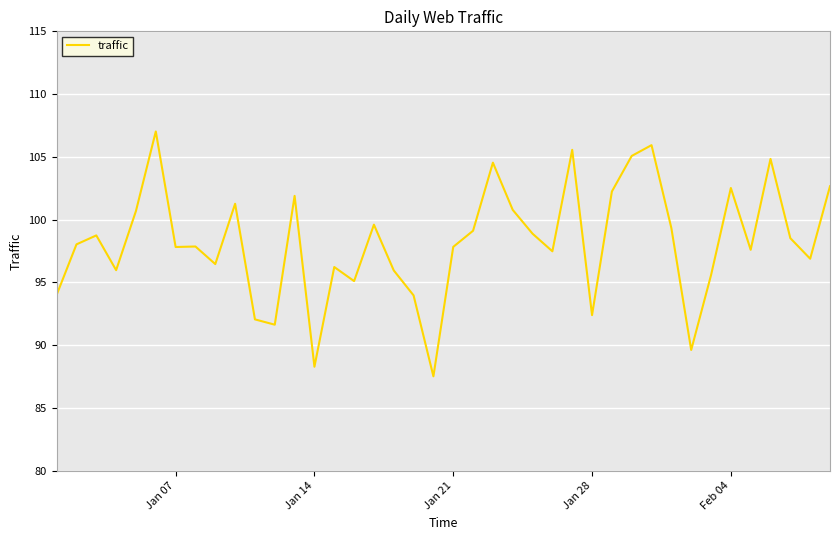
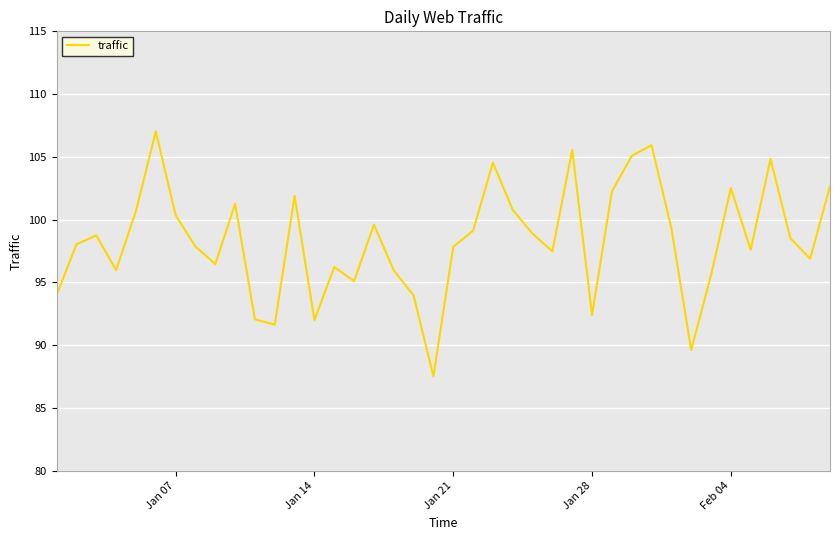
Jan 07: 97.8 -> 100.3
Jan 14: 88.3 -> 92.0
